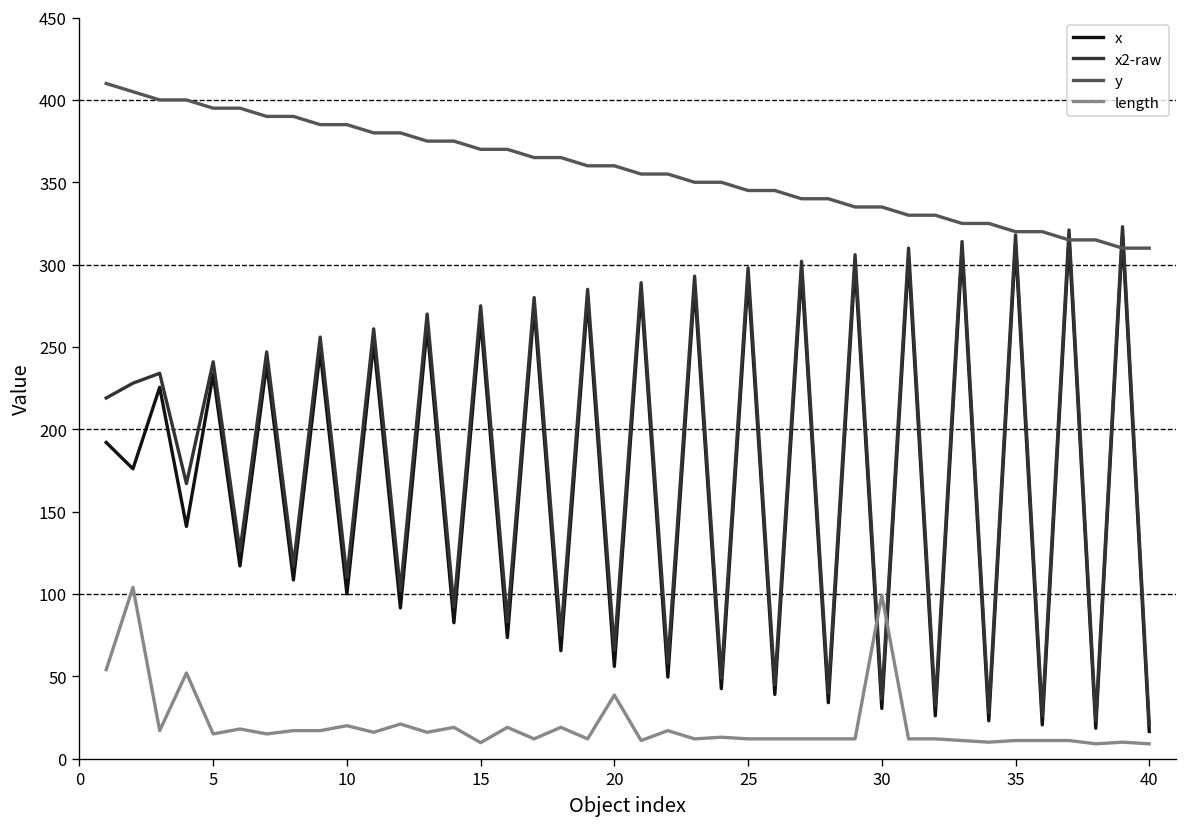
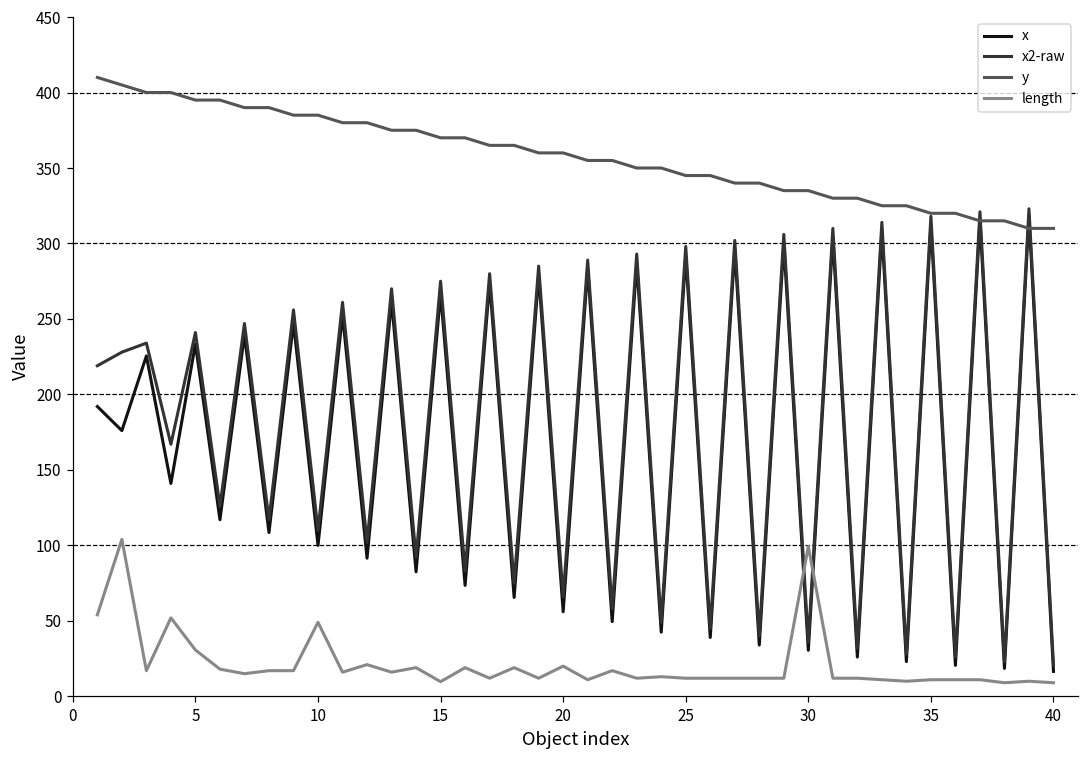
length, 5: 15 -> 31
length, 10: 20 -> 49
length, 20: 39 -> 20
